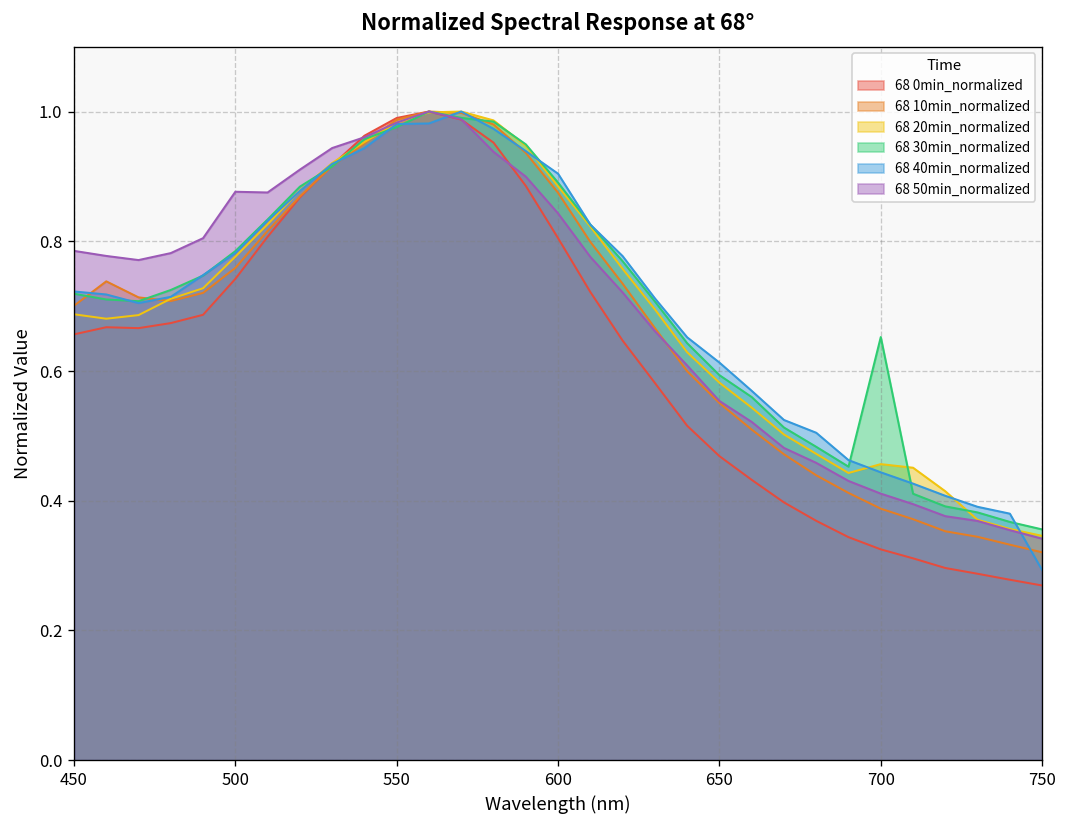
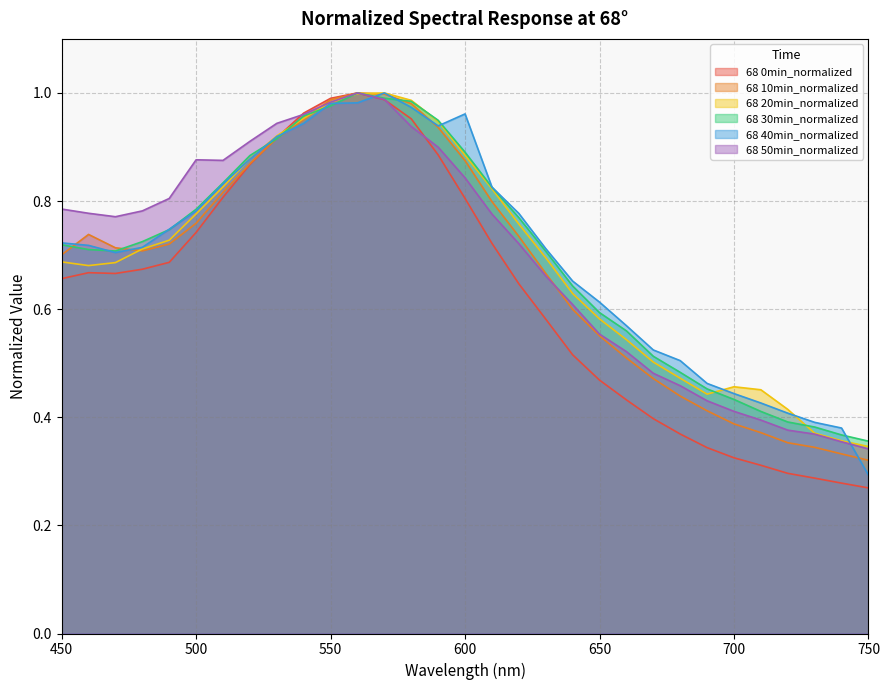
68 40min_normalized, 600: 0.90 -> 0.96
68 30min_normalized, 700: 0.65 -> 0.43
